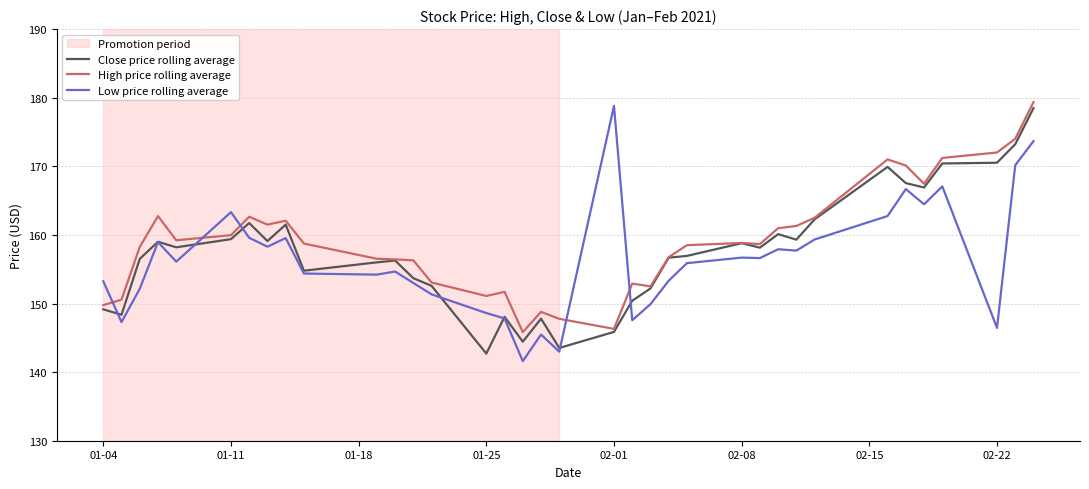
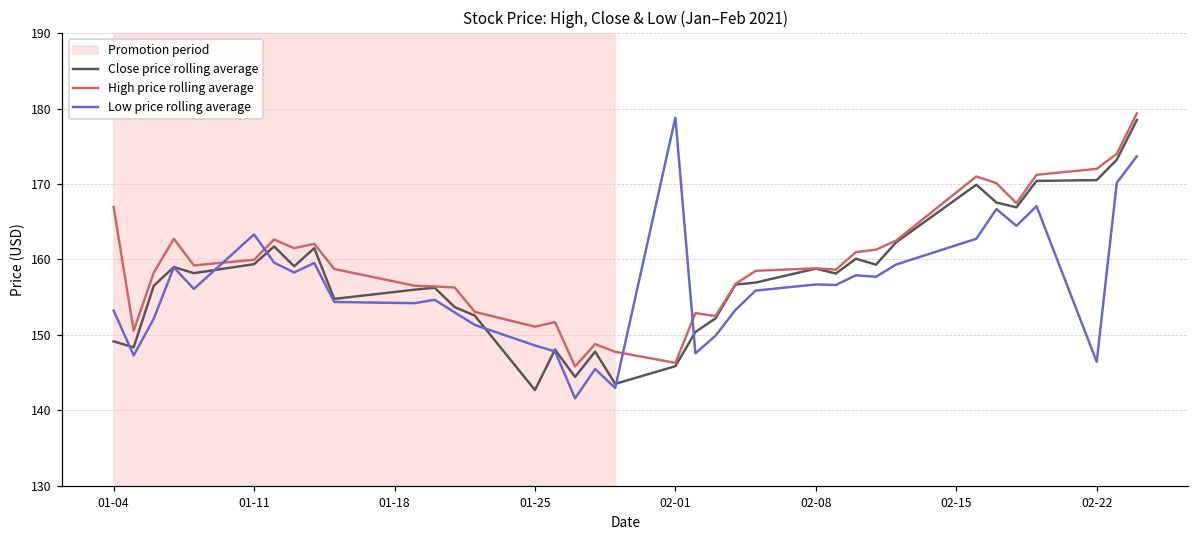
High price rolling average, 01-04: 150 -> 167
